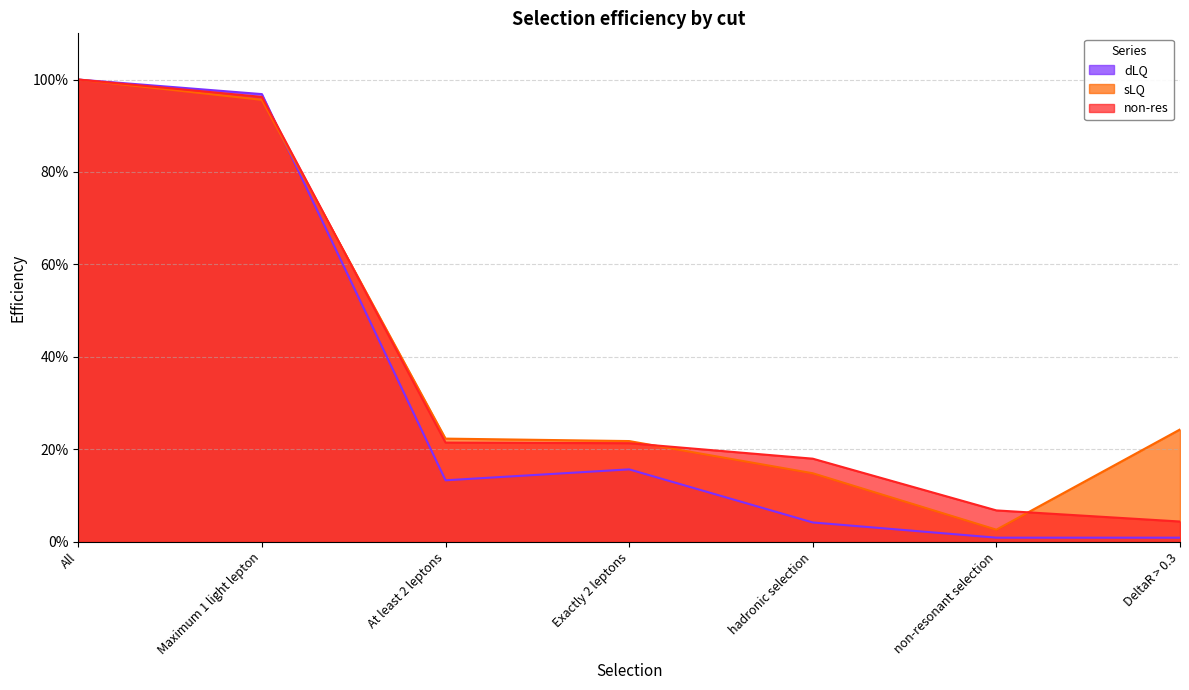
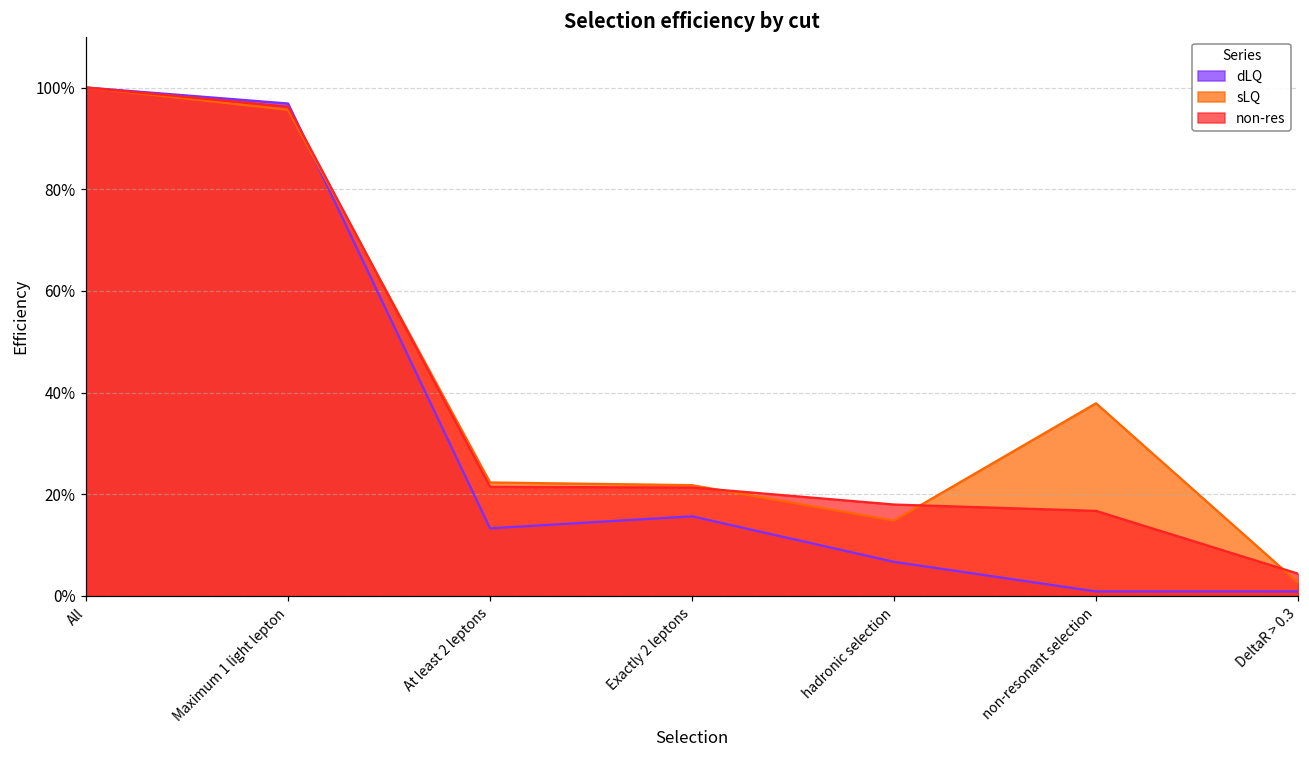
dLQ, hadronic selection: 4% -> 7%
sLQ, non-resonant selection: 3% -> 38%
non-res, non-resonant selection: 7% -> 17%
sLQ, DeltaR > 0.3: 24% -> 3%
